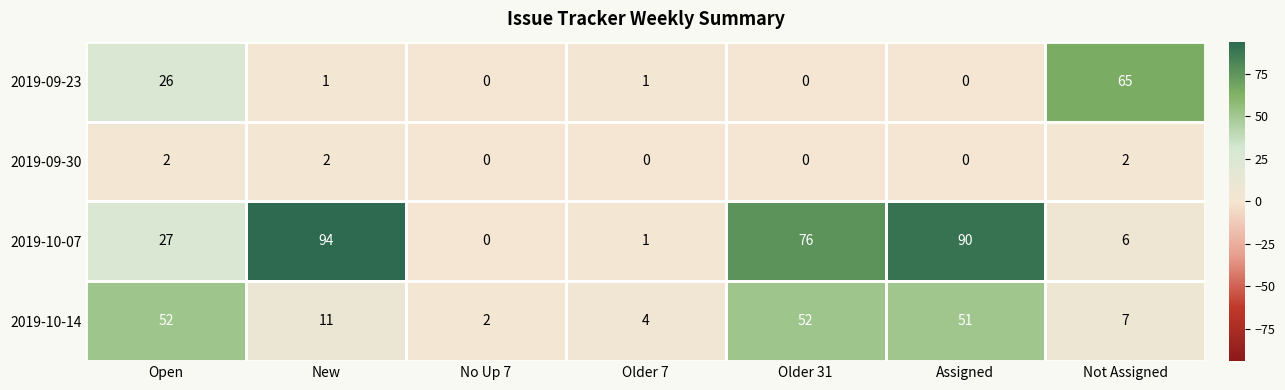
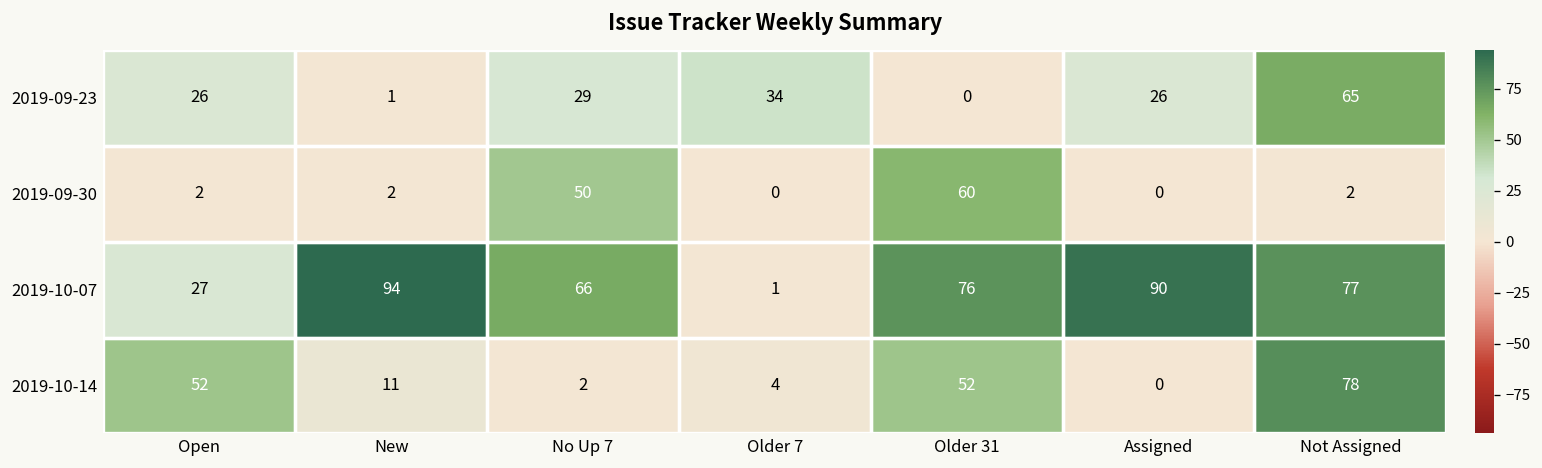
2019-09-23, No Up 7: 0 -> 29
2019-09-23, Older 7: 1 -> 34
2019-09-23, Assigned: 0 -> 26
2019-09-30, No Up 7: 0 -> 50
2019-09-30, Older 31: 0 -> 60
2019-10-07, No Up 7: 0 -> 66
2019-10-07, Not Assigned: 6 -> 77
2019-10-14, Assigned: 51 -> 0
2019-10-14, Not Assigned: 7 -> 78
